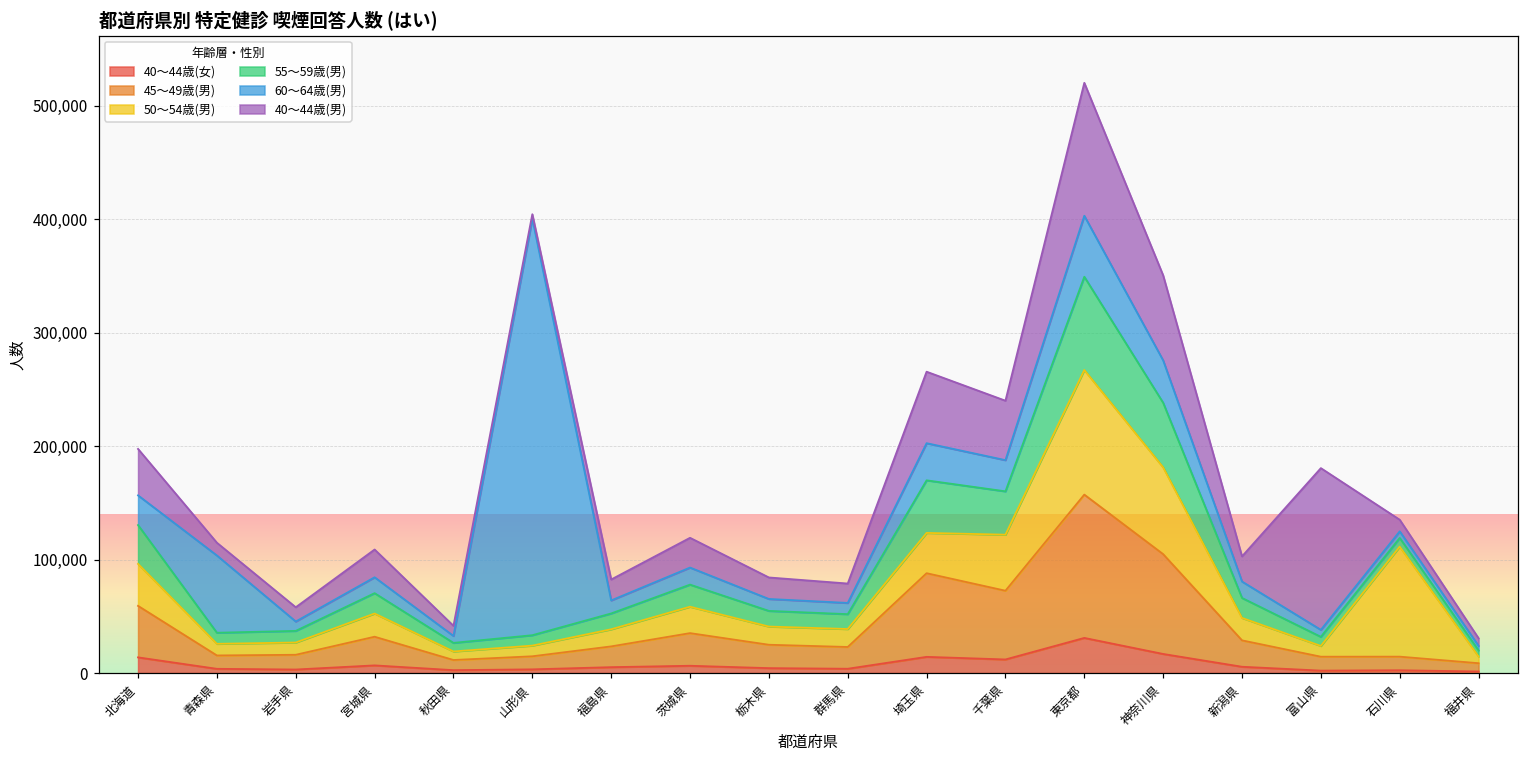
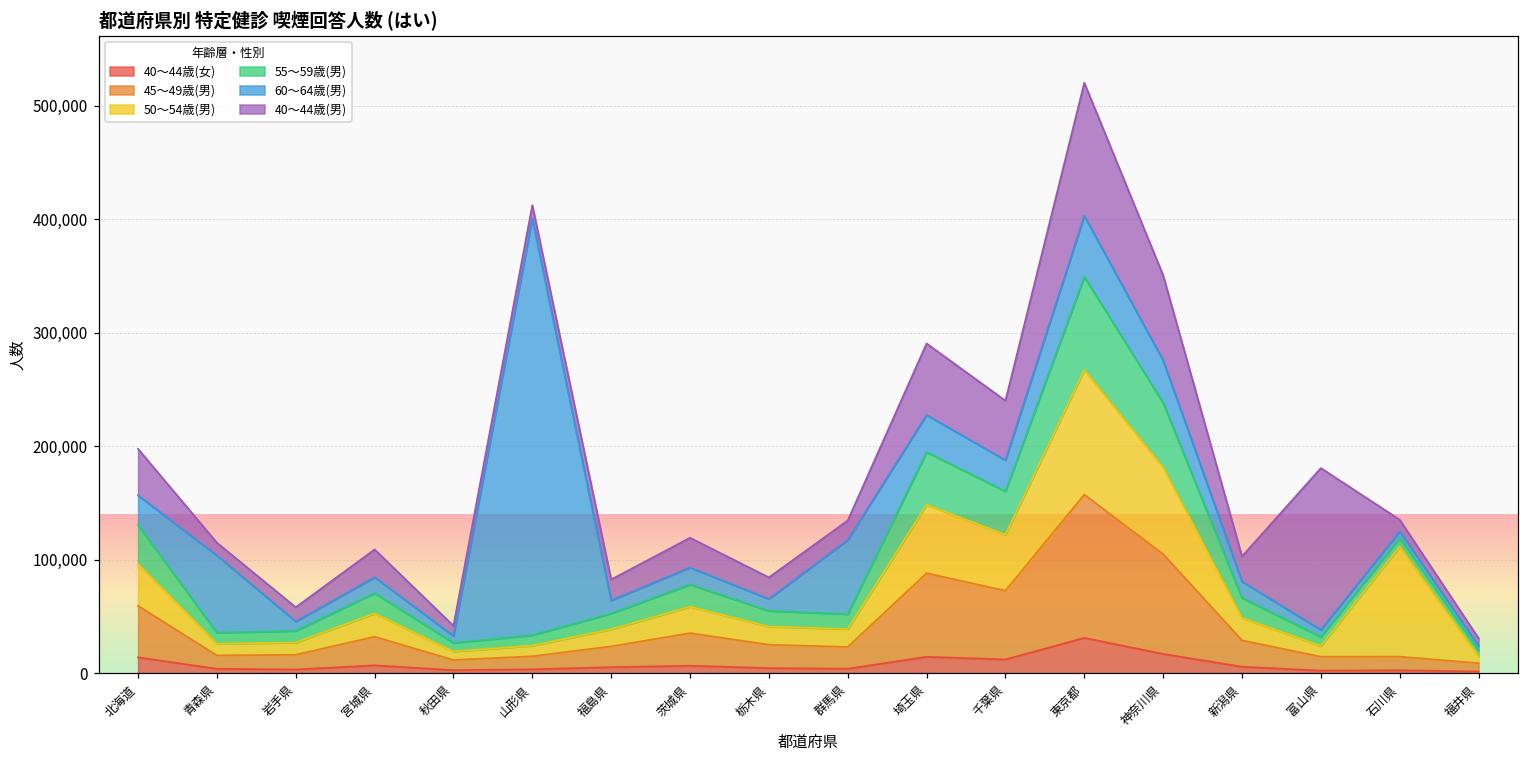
40～44歳(男), 山形県: 4,000 -> 12,000
60～64歳(男), 群馬県: 10,000 -> 65,000
50～54歳(男), 埼玉県: 36,000 -> 60,000
